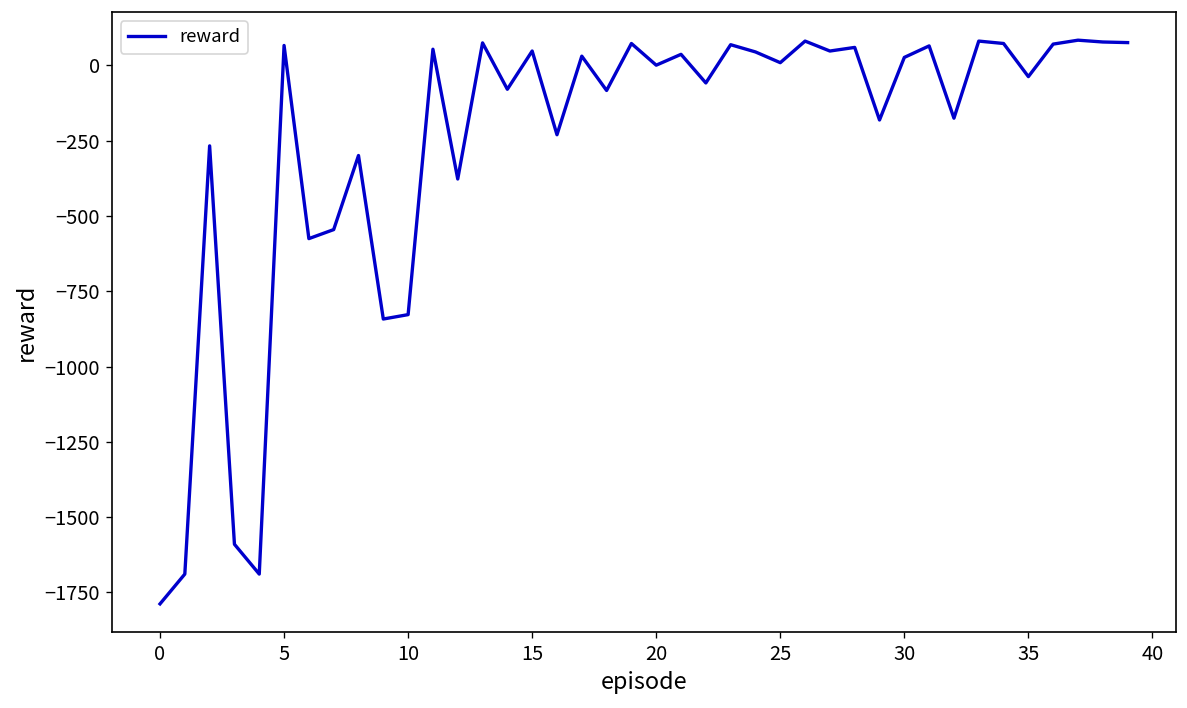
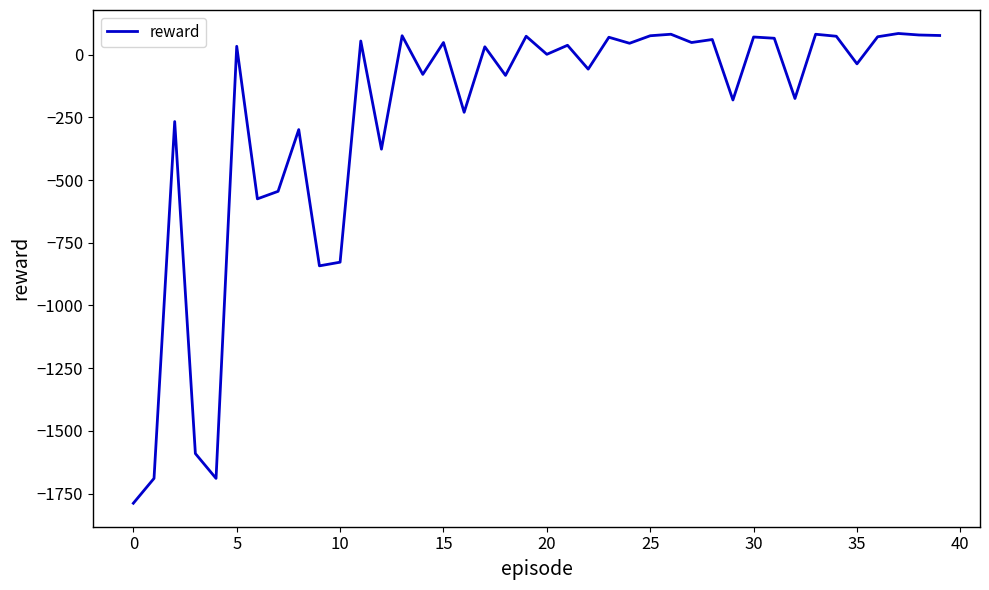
5: 70 -> 30
25: 10 -> 80
30: 30 -> 70
